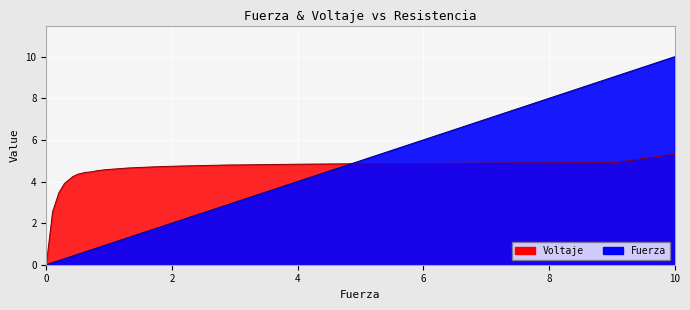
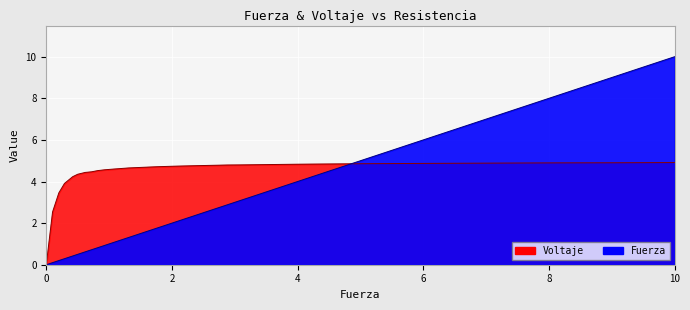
Voltaje, 10: 5.3 -> 4.9
